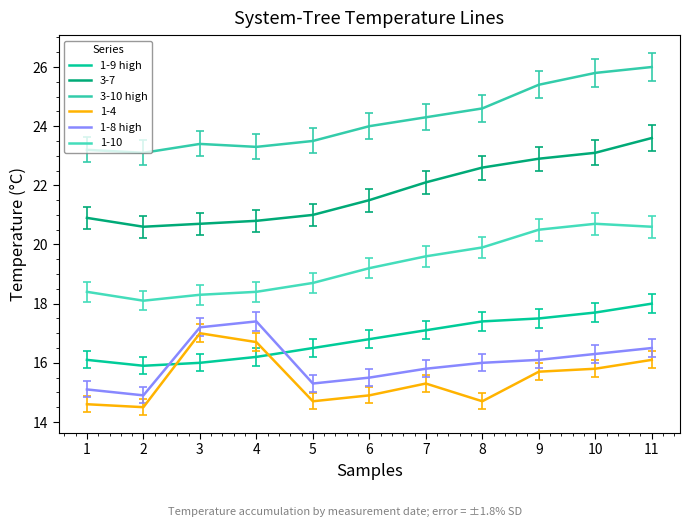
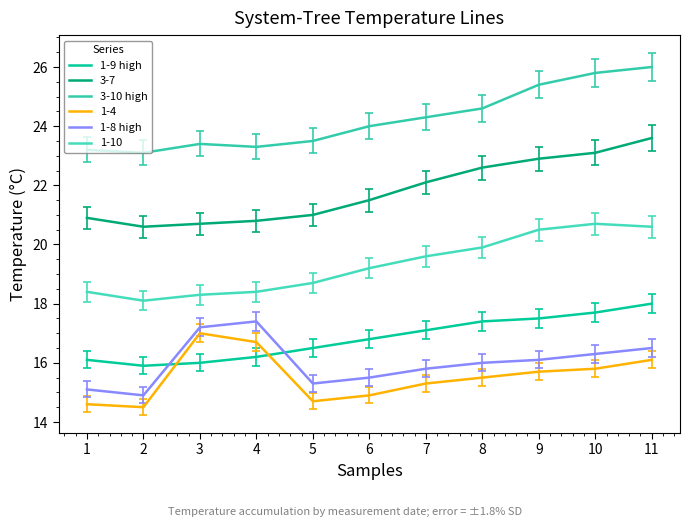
1-4, 8: 14.7 -> 15.5
